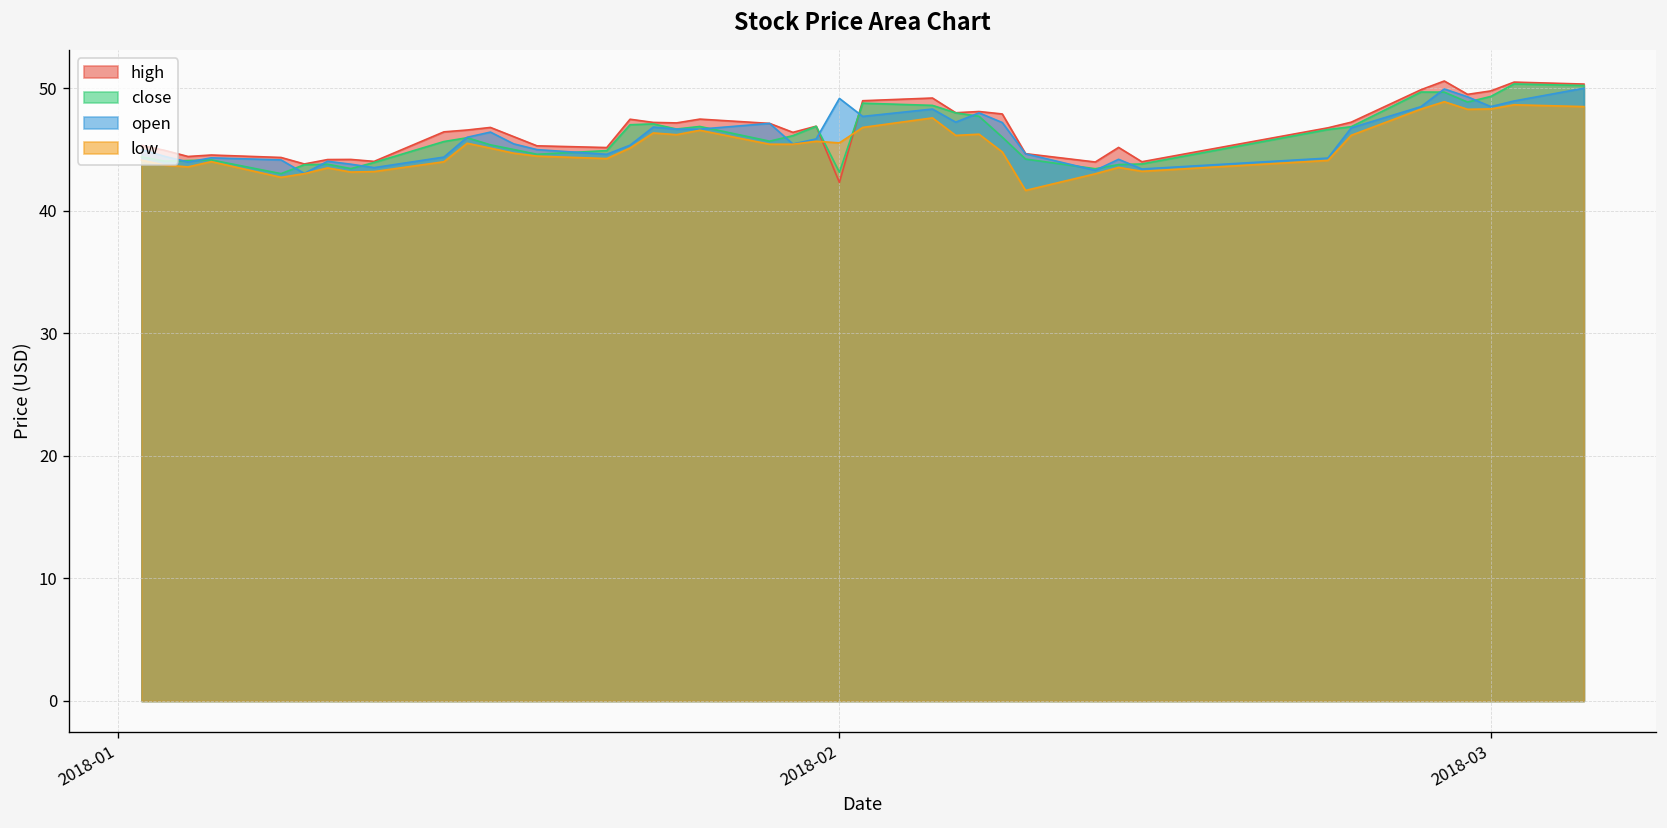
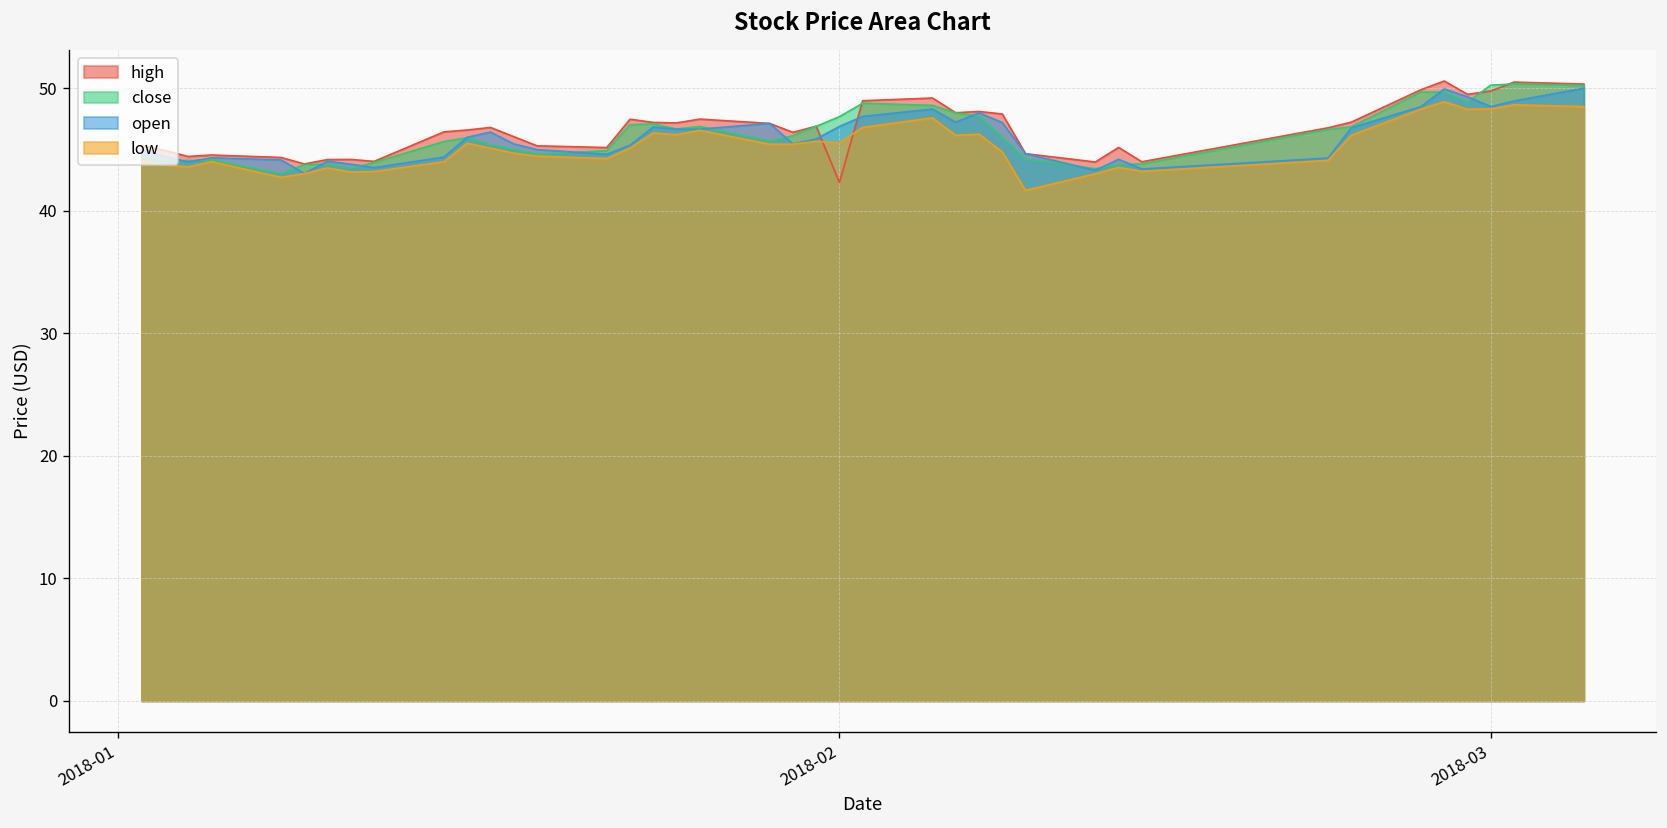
close, 2018-02: 43.1 -> 47.7
open, 2018-02: 49.2 -> 46.9
close, 2018-03: 49.3 -> 50.3
